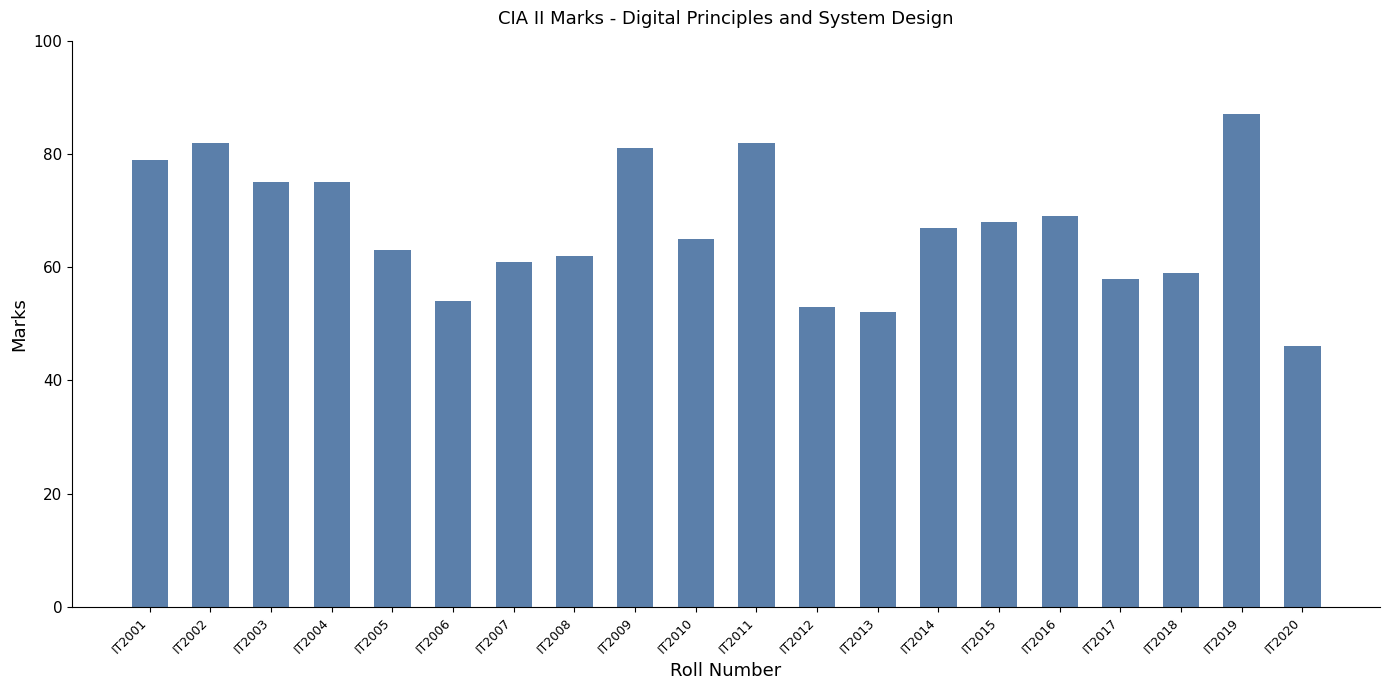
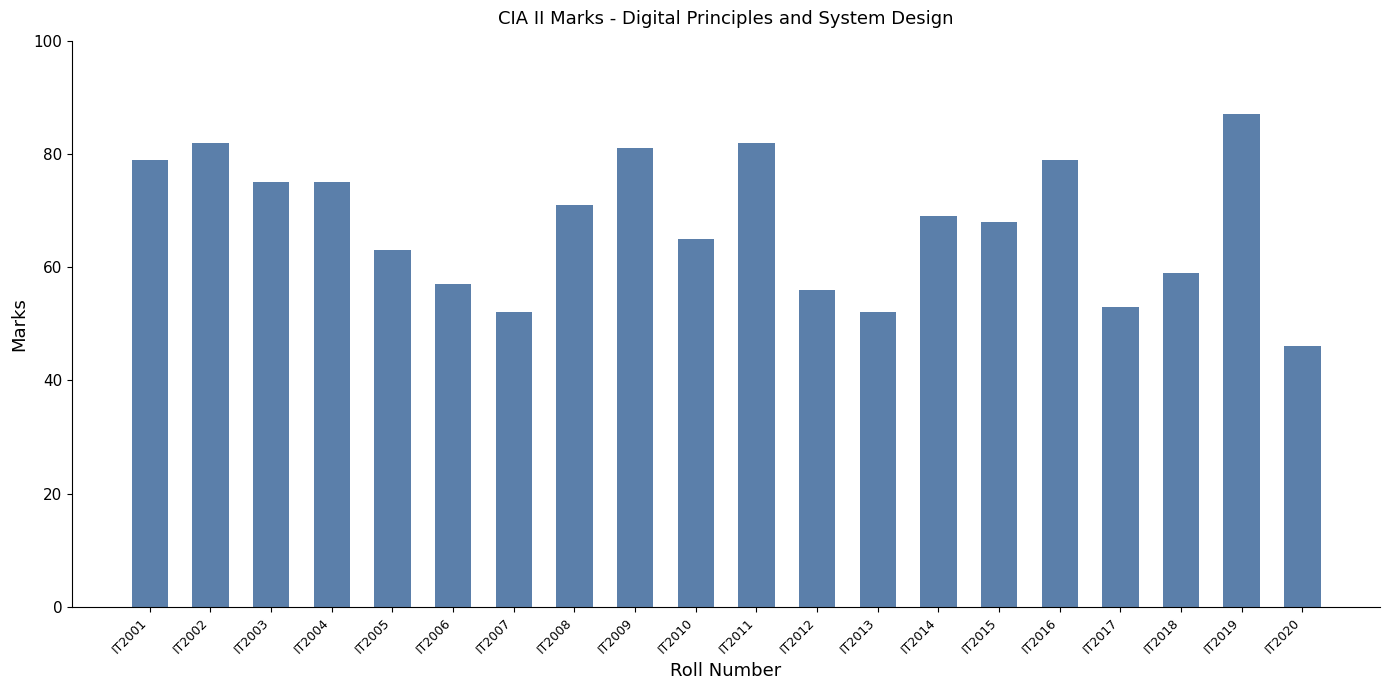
IT2006: 54 -> 57
IT2007: 61 -> 52
IT2008: 62 -> 71
IT2012: 53 -> 56
IT2014: 67 -> 69
IT2016: 69 -> 79
IT2017: 58 -> 53
